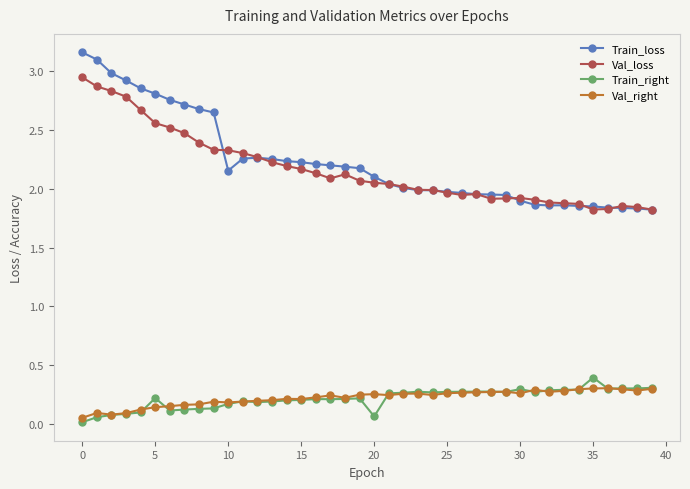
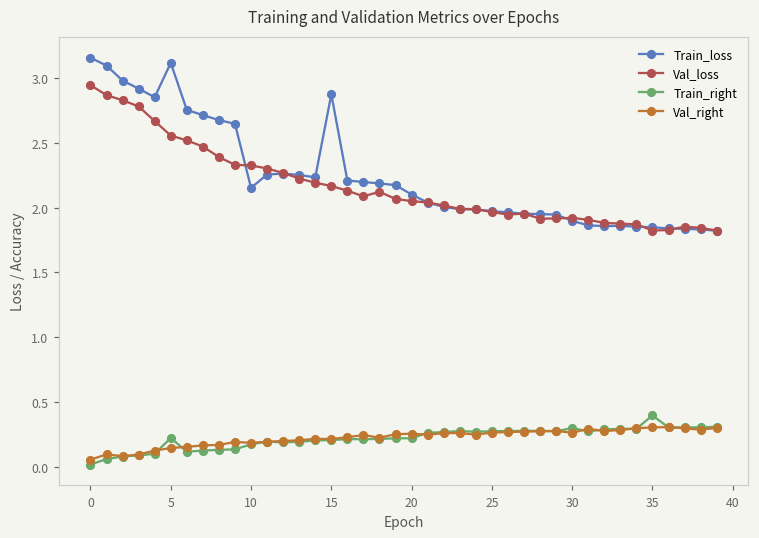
Train_loss, 5: 2.81 -> 3.12
Train_loss, 15: 2.23 -> 2.88
Train_right, 20: 0.07 -> 0.22
